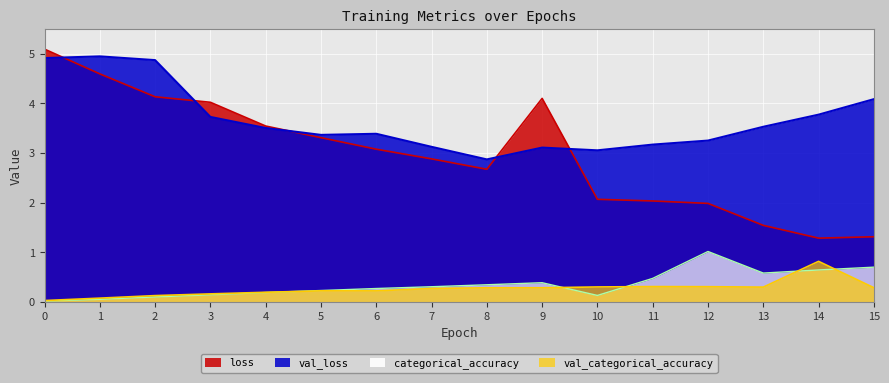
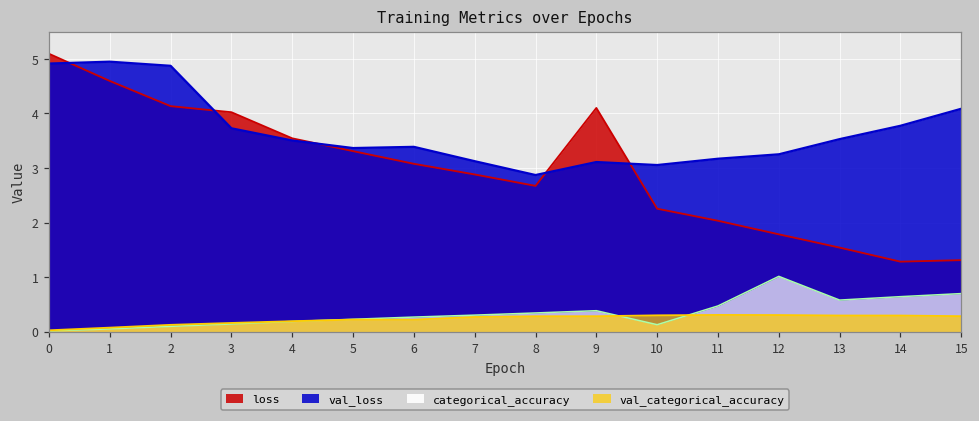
loss, 10: 2.1 -> 2.3
loss, 12: 2.0 -> 1.8
val_categorical_accuracy, 14: 0.8 -> 0.3
